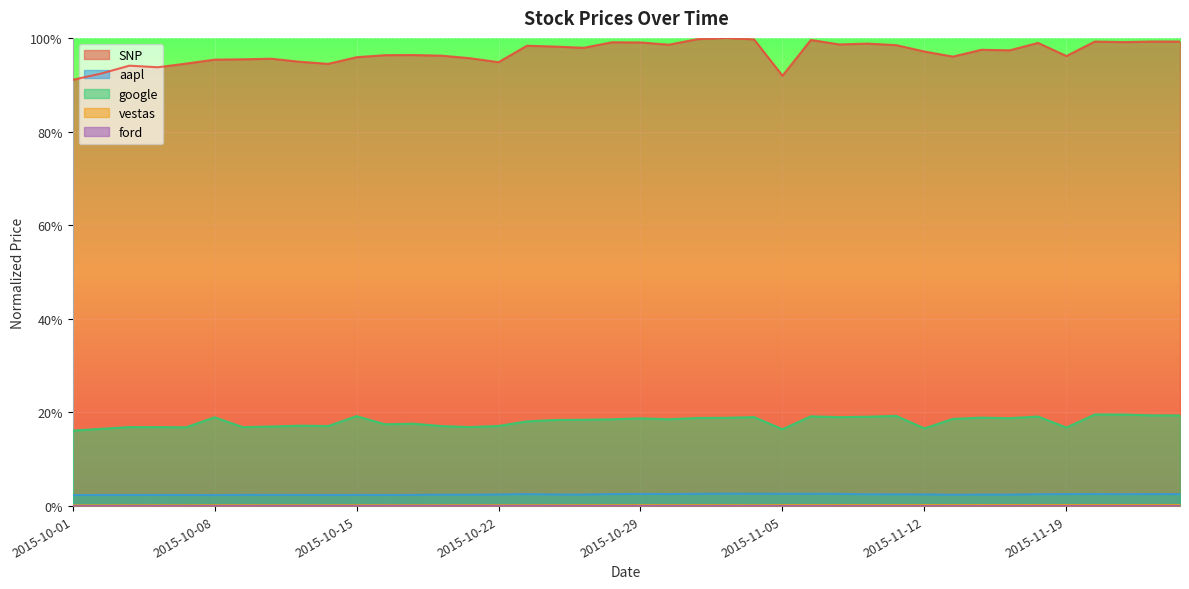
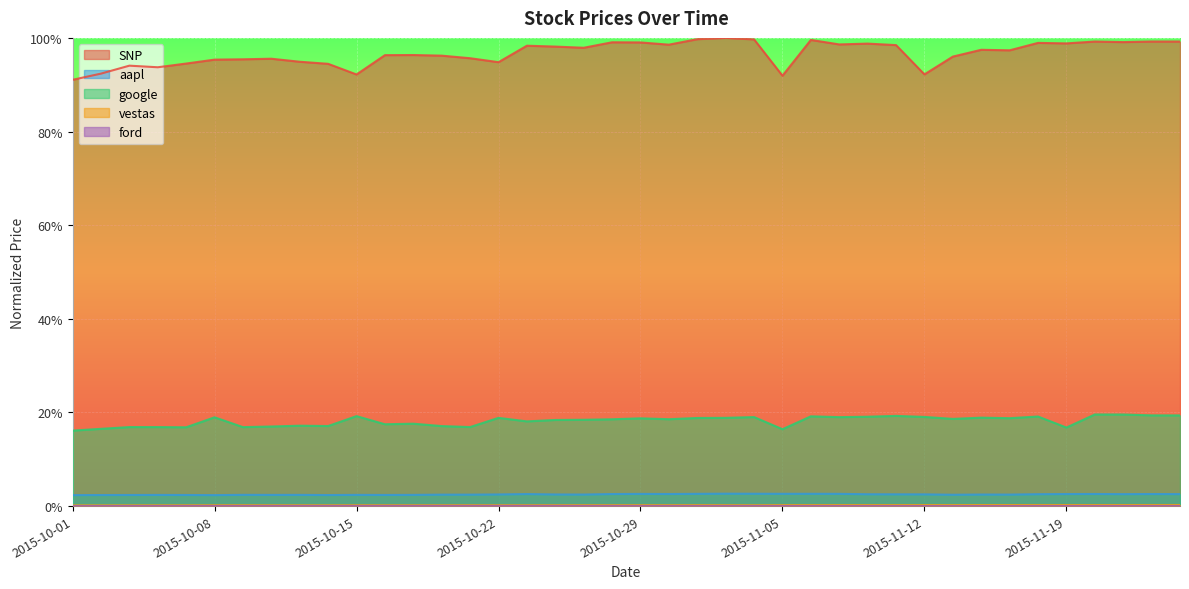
SNP, 2015-10-15: 96% -> 92%
google, 2015-10-22: 17% -> 19%
SNP, 2015-11-12: 97% -> 92%
google, 2015-11-12: 17% -> 19%
SNP, 2015-11-19: 96% -> 99%
